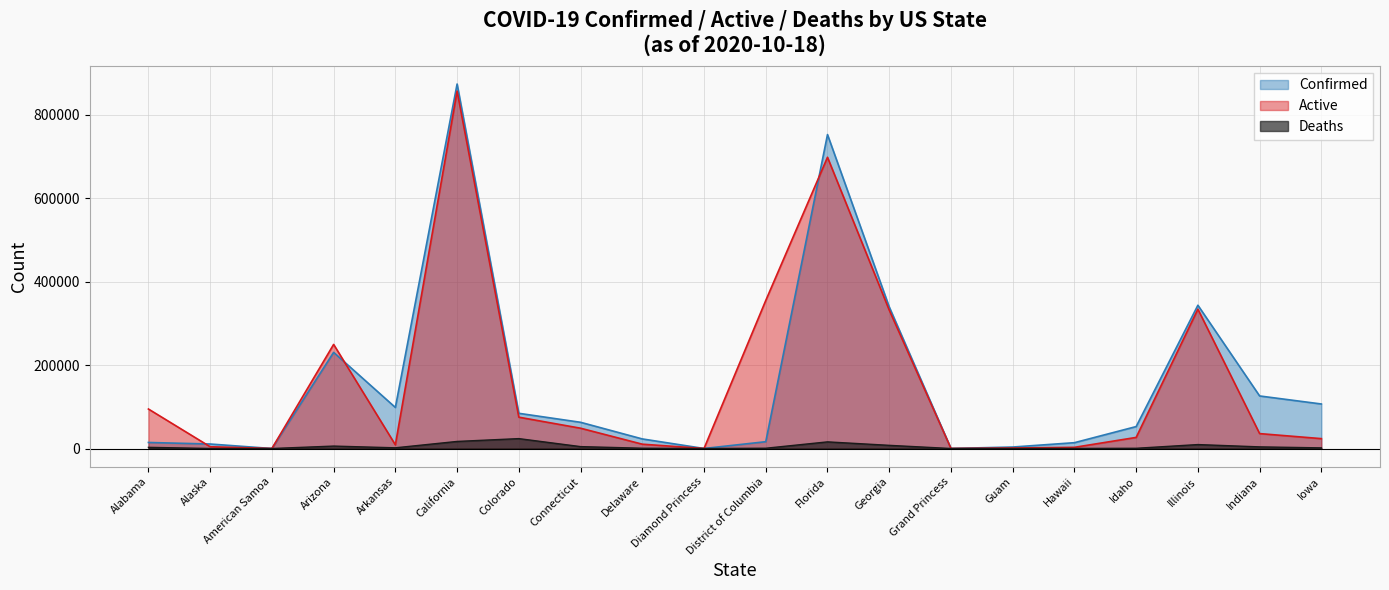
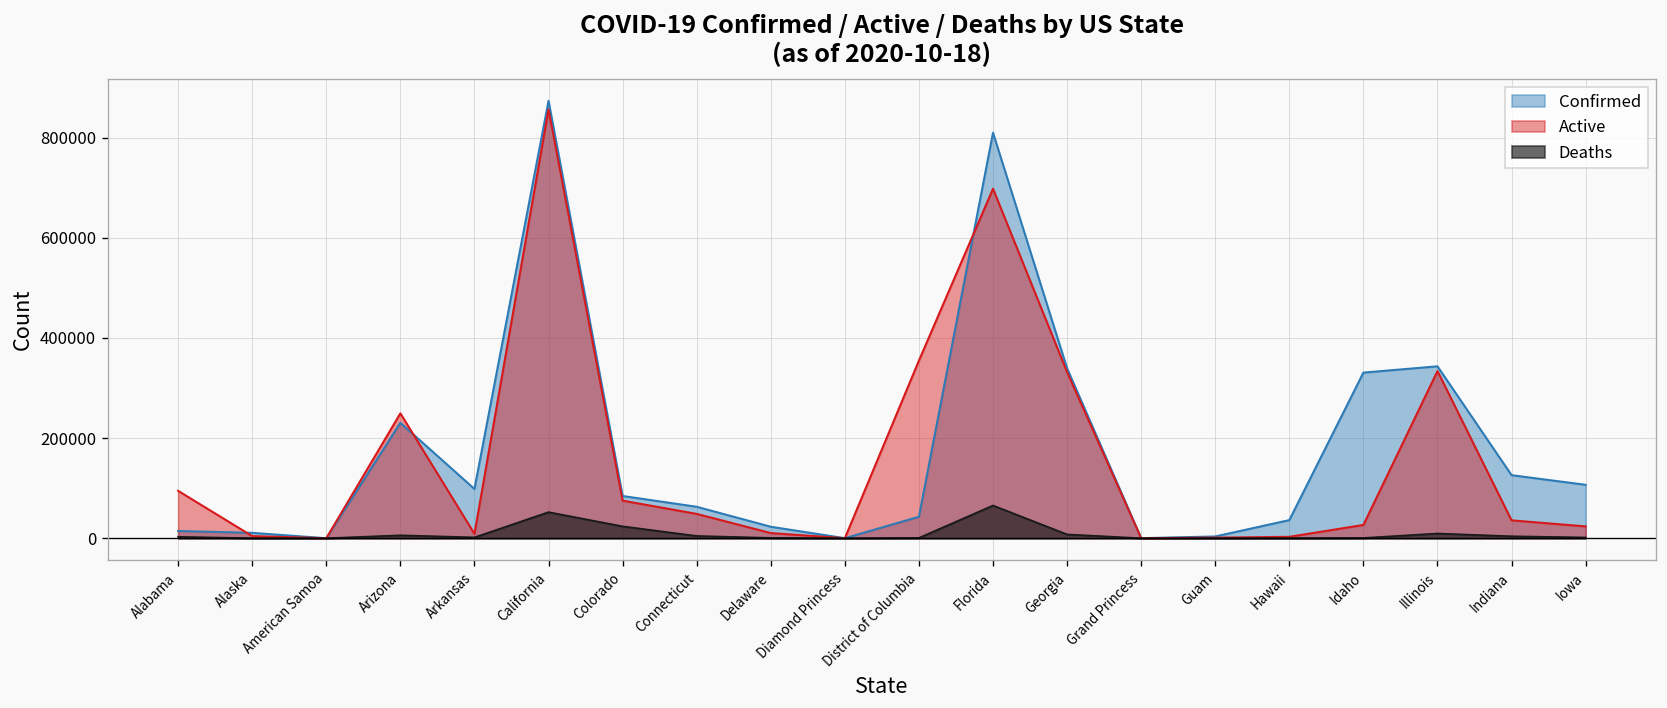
Deaths, California: 20000 -> 50000
Confirmed, District of Columbia: 20000 -> 40000
Confirmed, Florida: 750000 -> 810000
Deaths, Florida: 20000 -> 70000
Confirmed, Hawaii: 10000 -> 40000
Confirmed, Idaho: 50000 -> 330000
